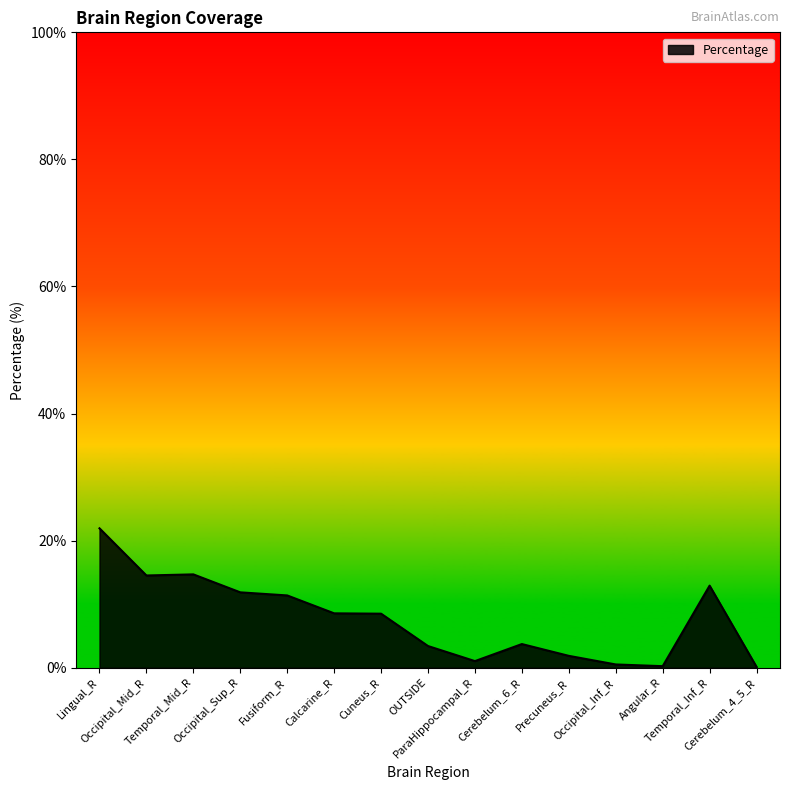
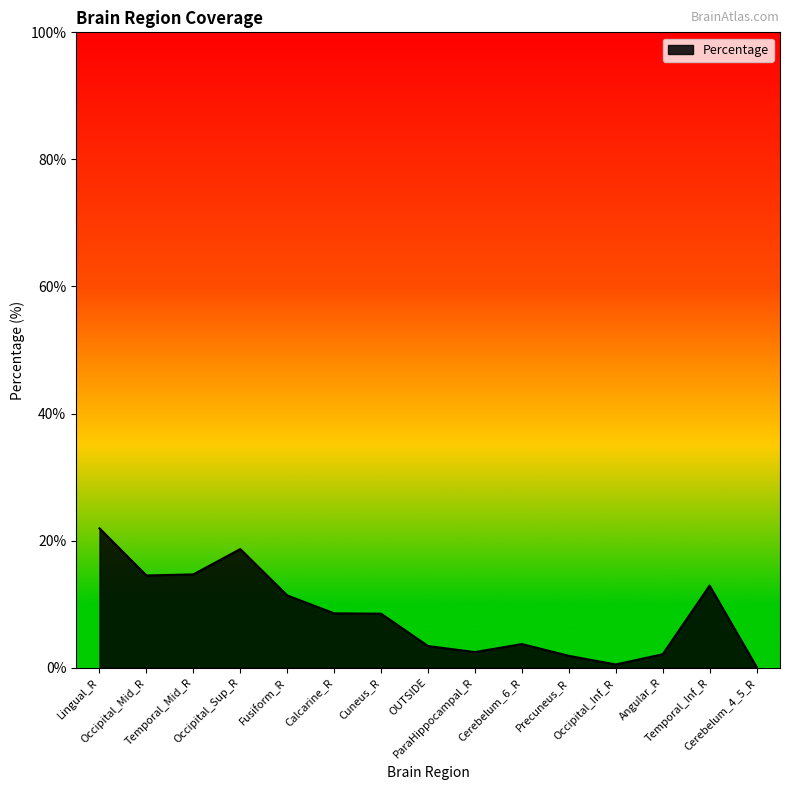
Occipital_Sup_R: 12% -> 19%
ParaHippocampal_R: 1% -> 2%
Angular_R: 0% -> 2%
